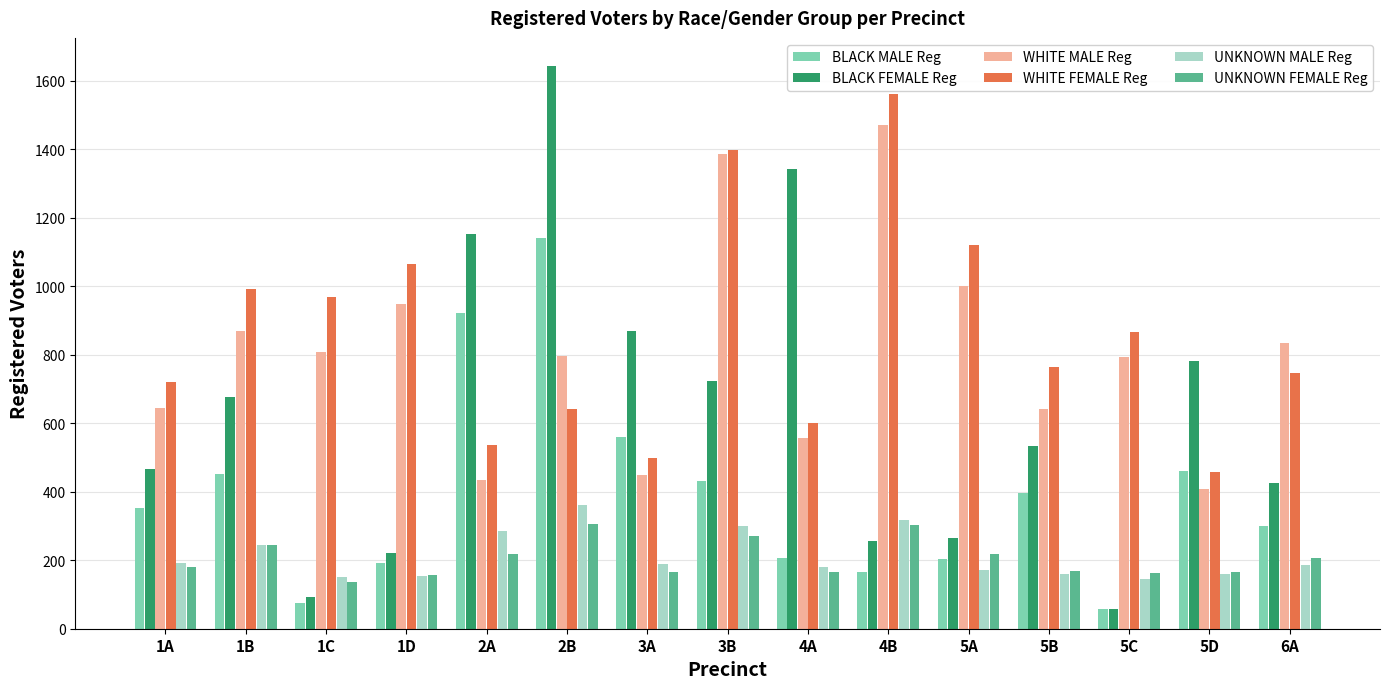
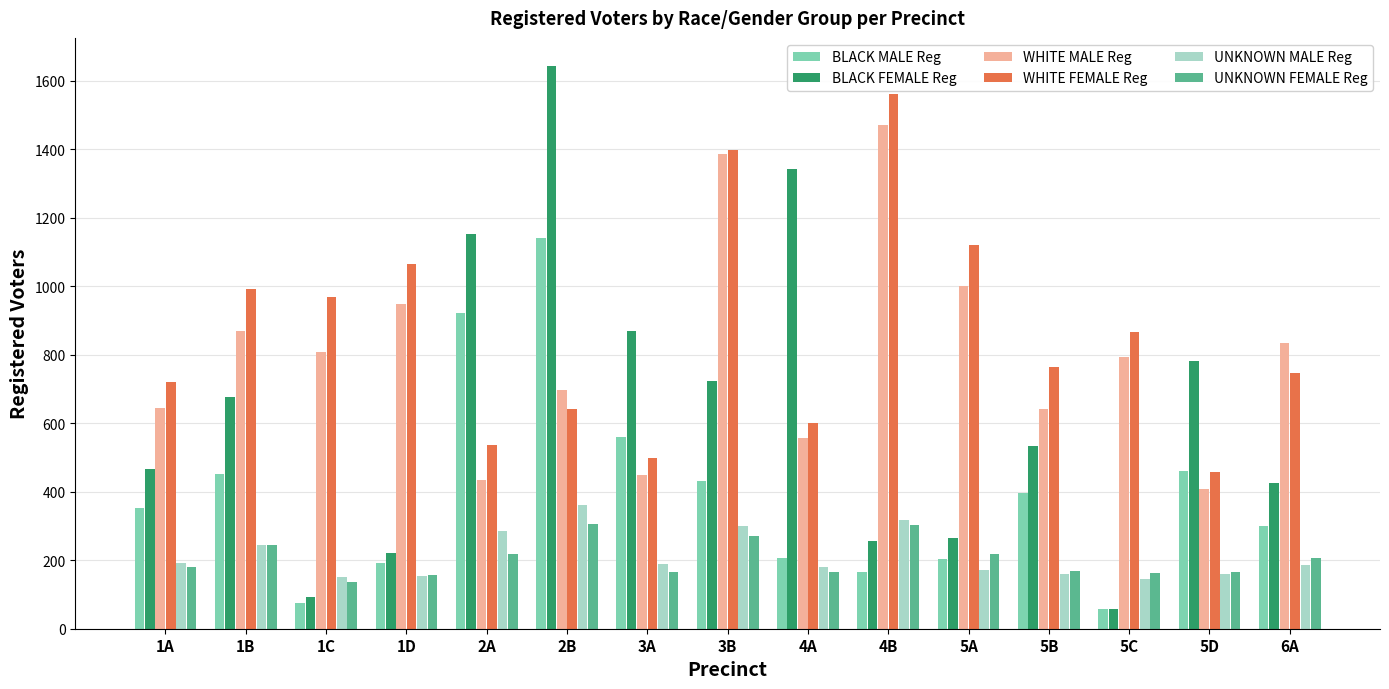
WHITE MALE Reg, 2B: 800 -> 700
